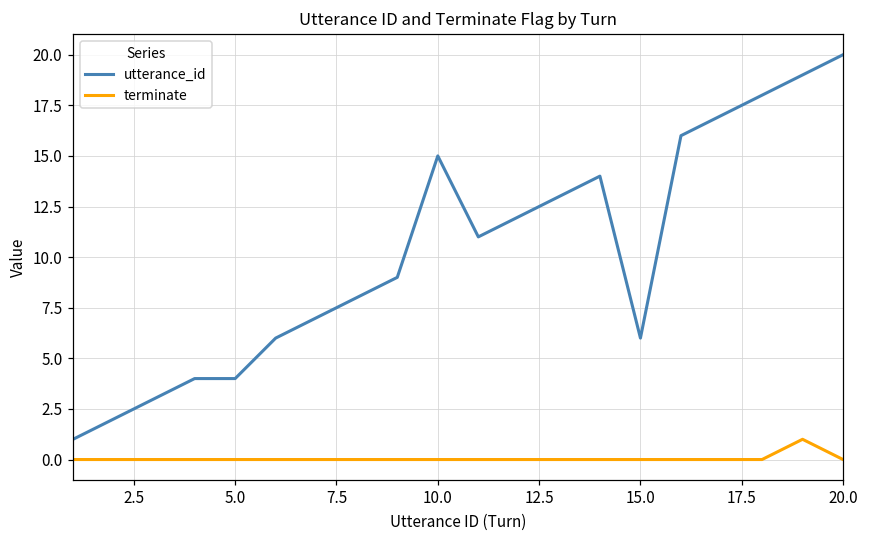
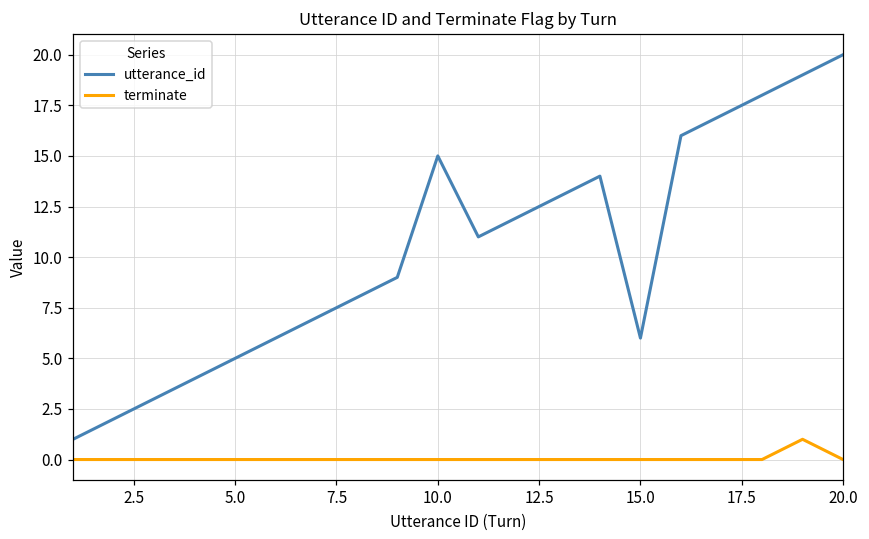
utterance_id, 5.0: 4 -> 5
